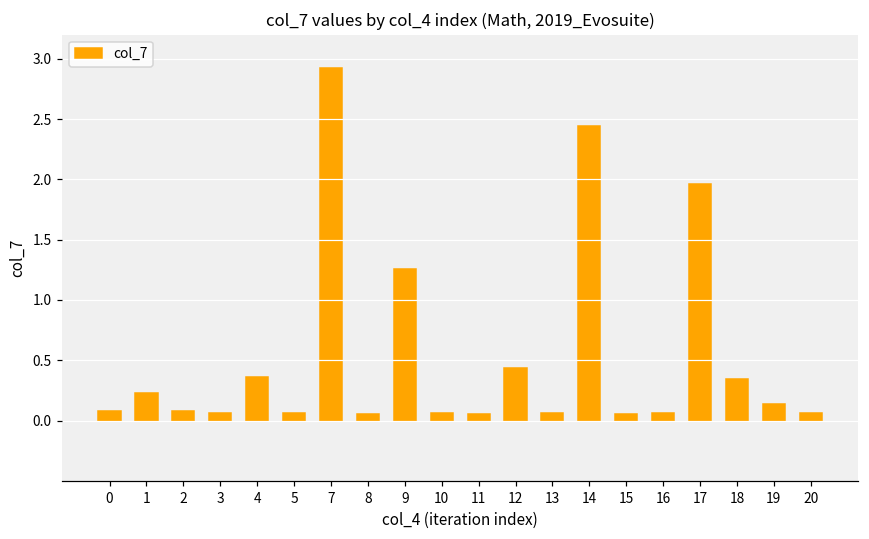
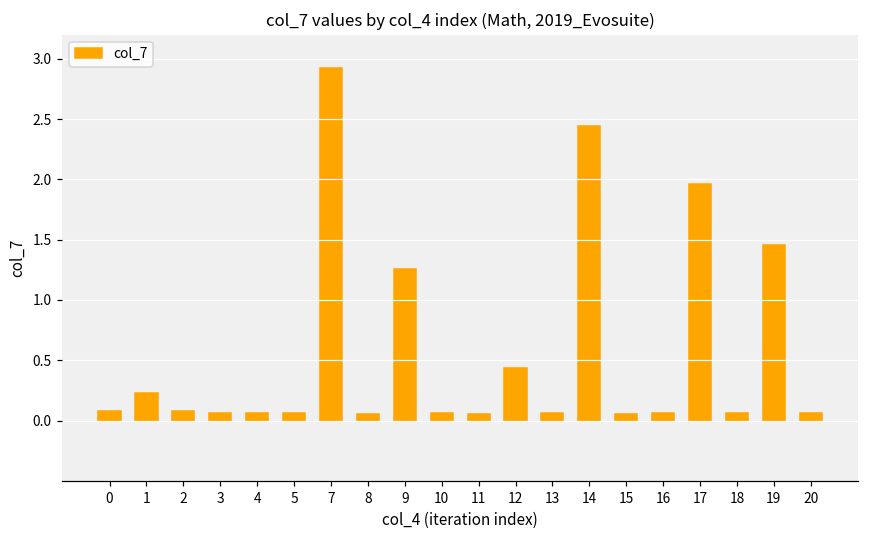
4: 0.36 -> 0.06
18: 0.35 -> 0.07
19: 0.14 -> 1.46
